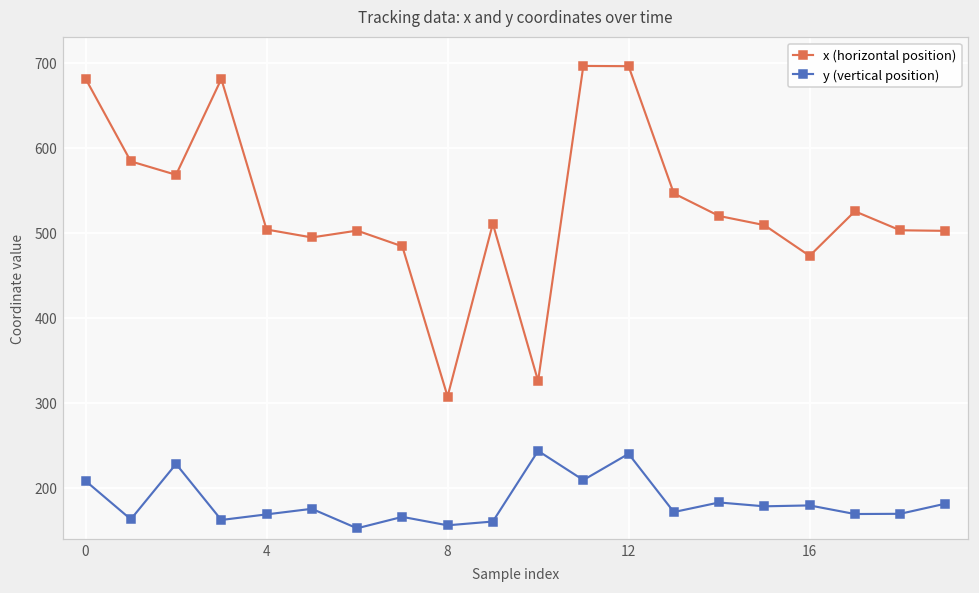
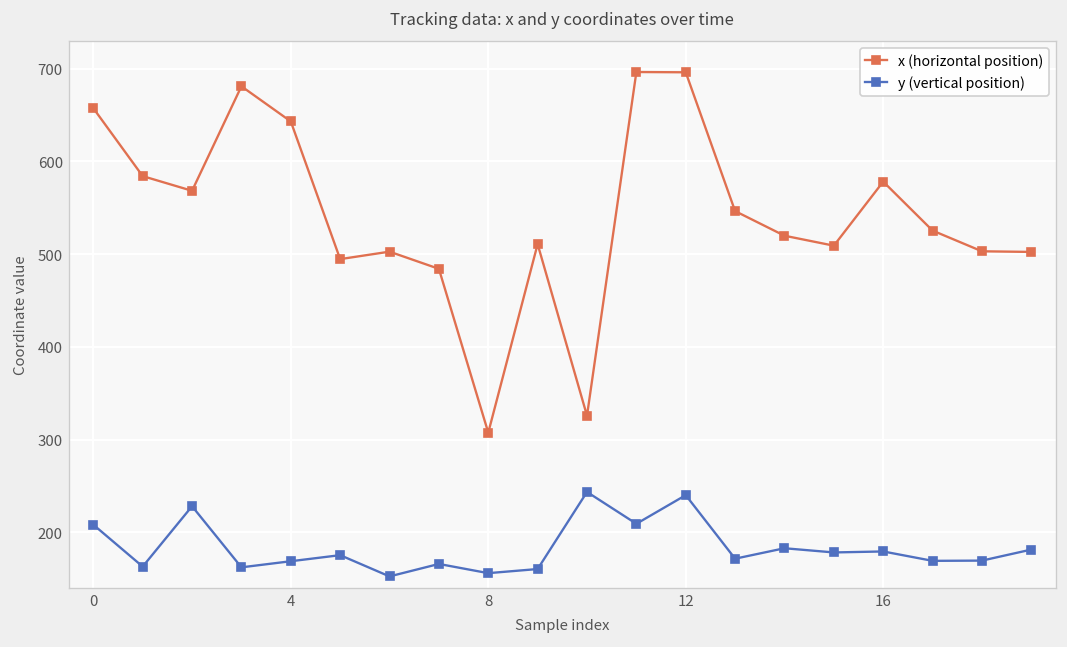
x (horizontal position), 0: 680 -> 660
x (horizontal position), 4: 500 -> 640
x (horizontal position), 16: 470 -> 580
